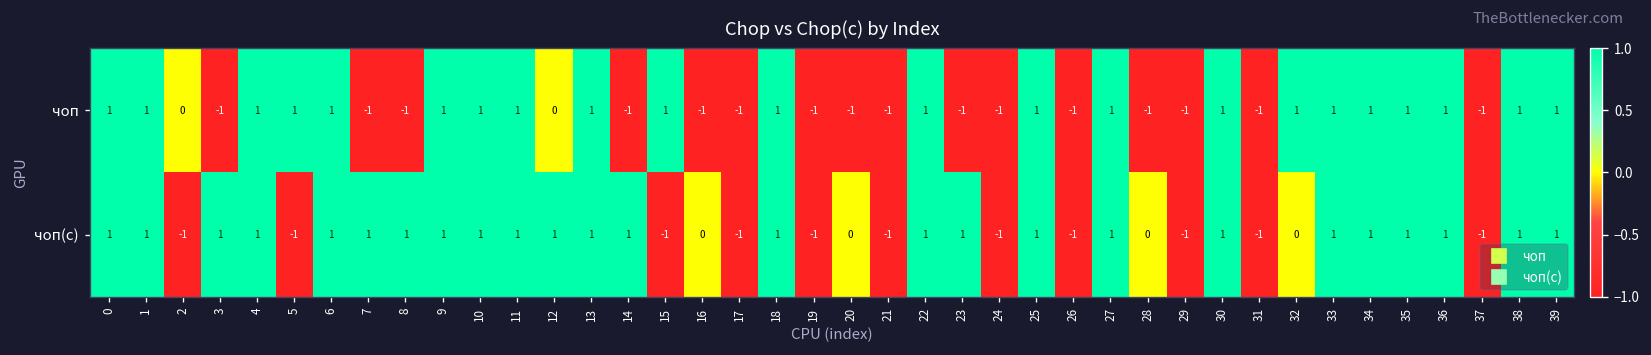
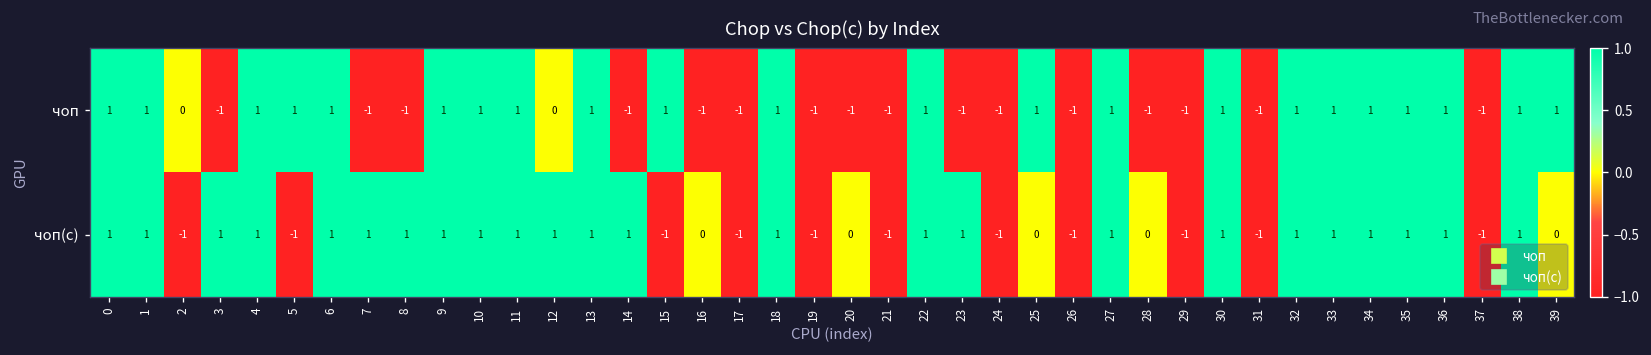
чоп(с), 25: 1 -> 0
чоп(с), 32: 0 -> 1
чоп(с), 39: 1 -> 0
